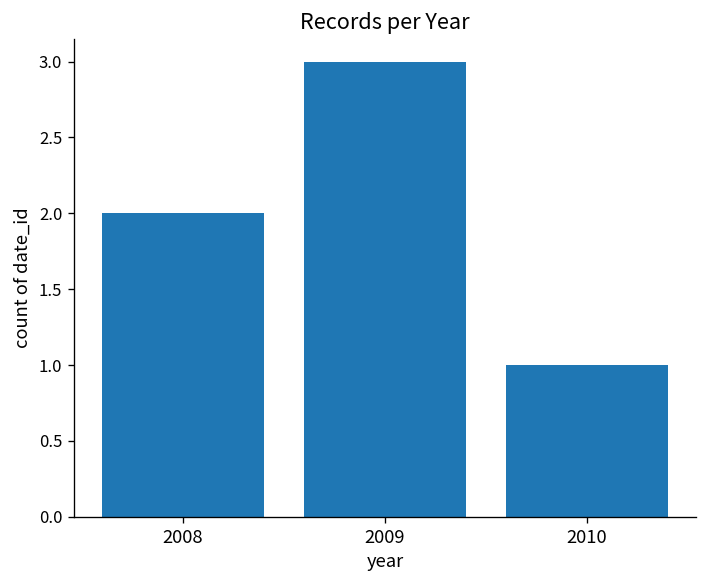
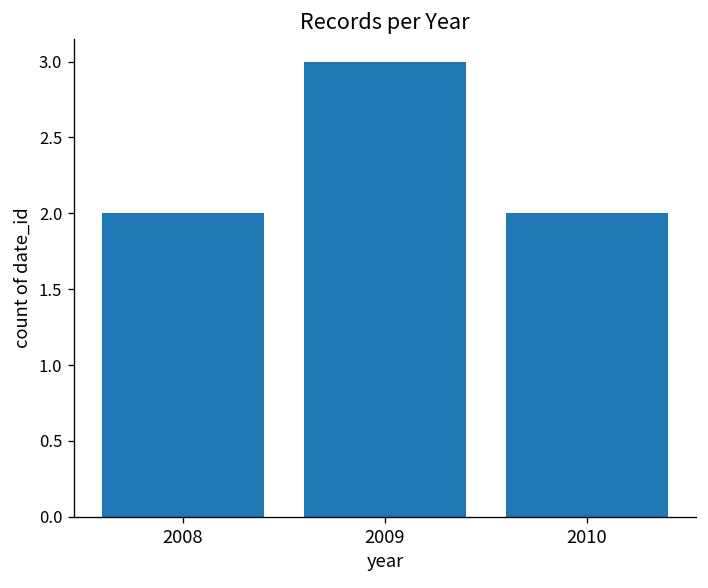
2010: 1 -> 2
